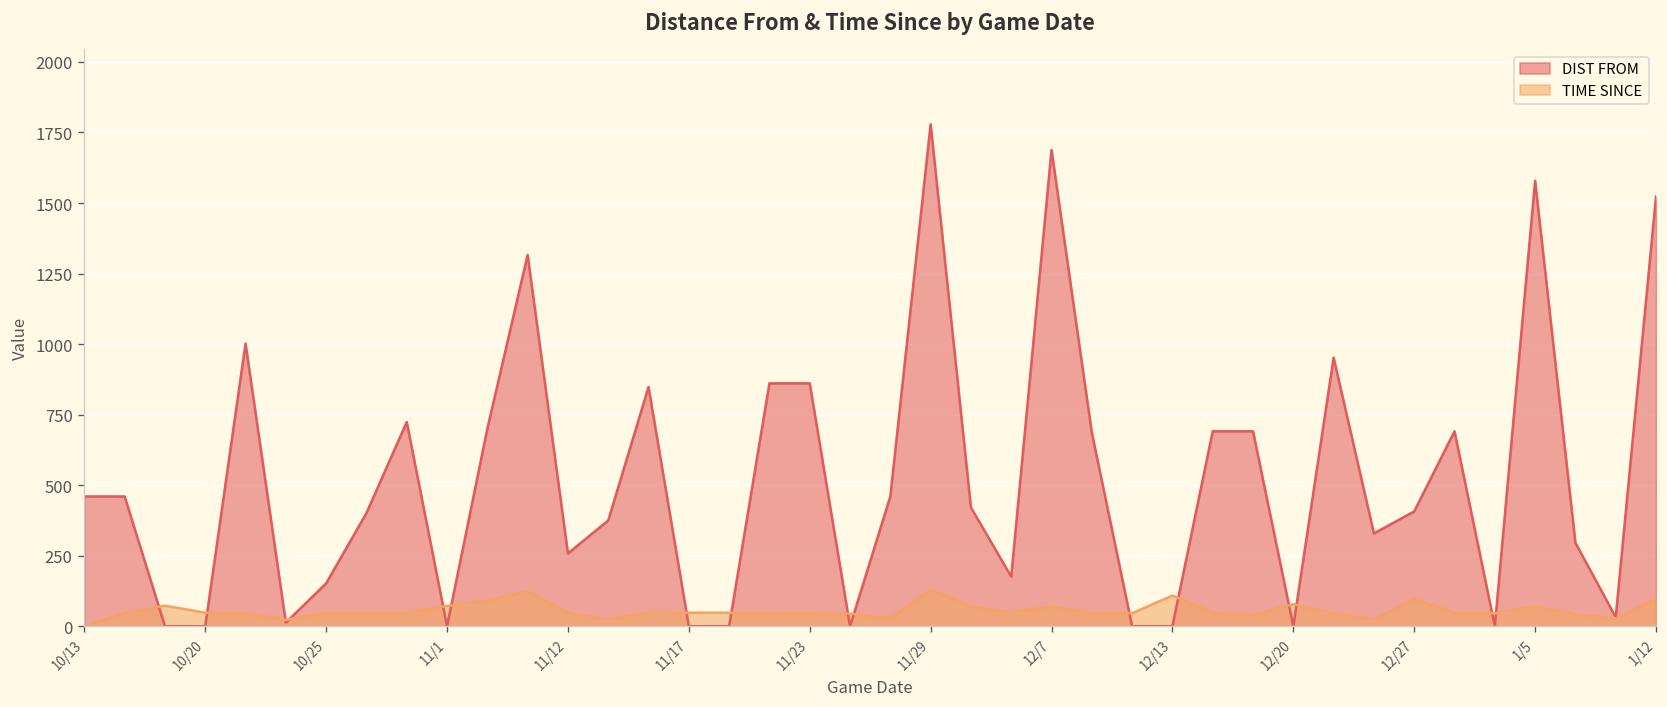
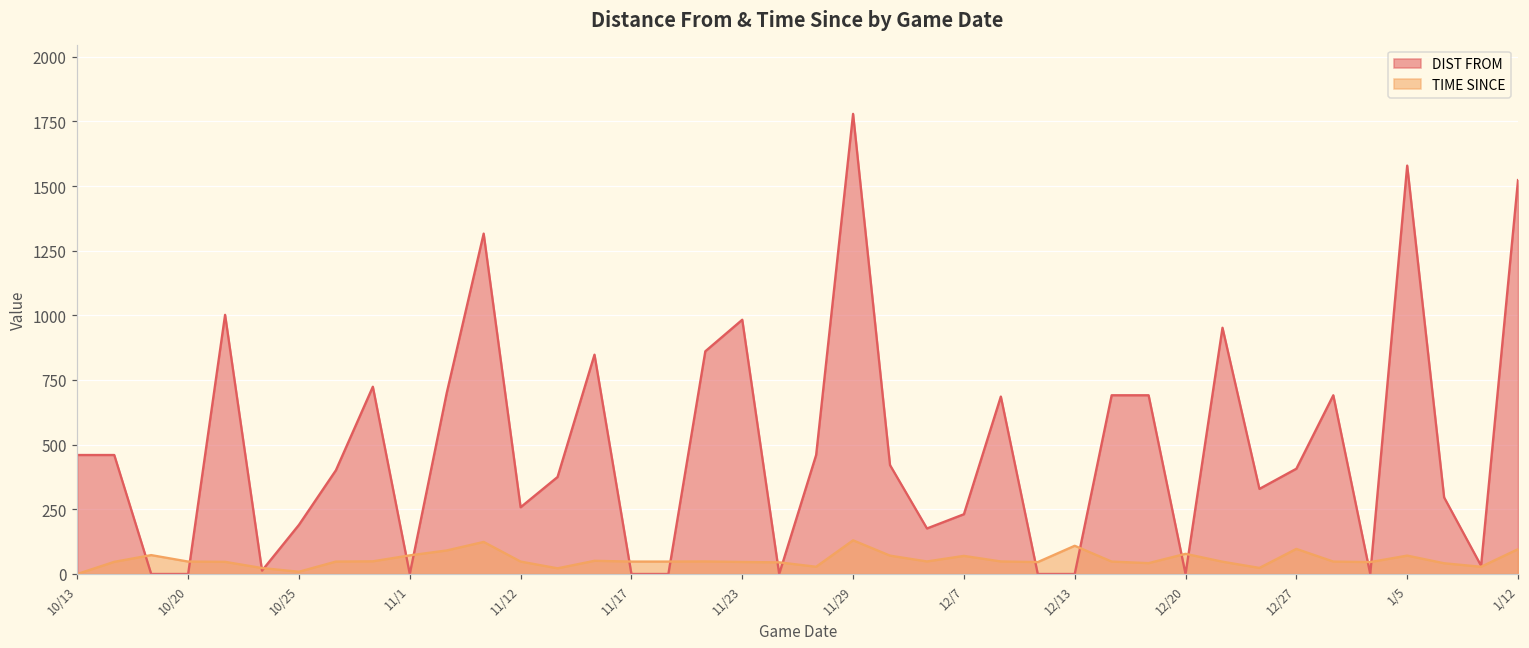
DIST FROM, 10/25: 150 -> 190
TIME SINCE, 10/25: 50 -> 10
DIST FROM, 11/23: 860 -> 980
DIST FROM, 12/7: 1690 -> 230
